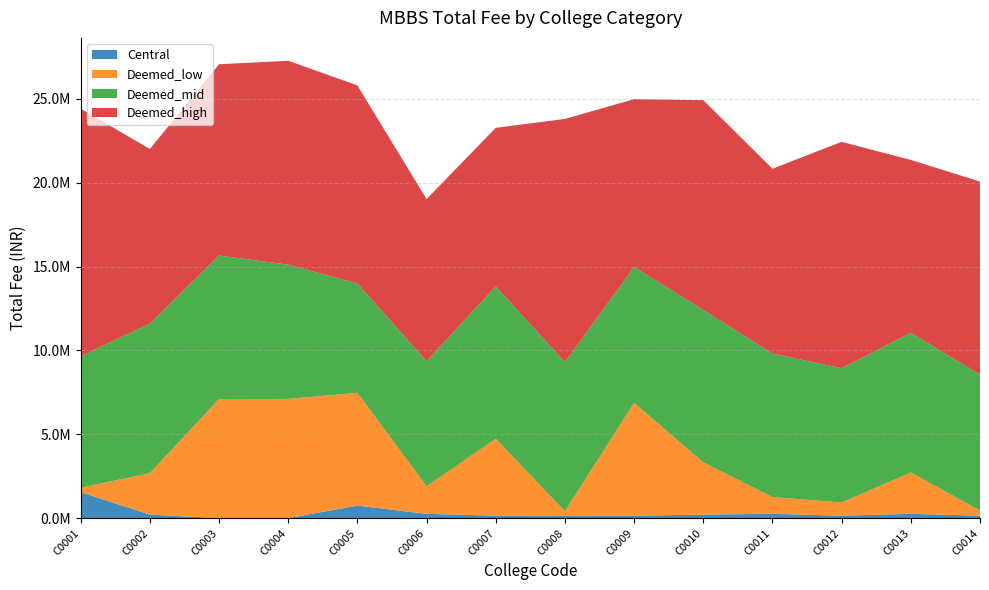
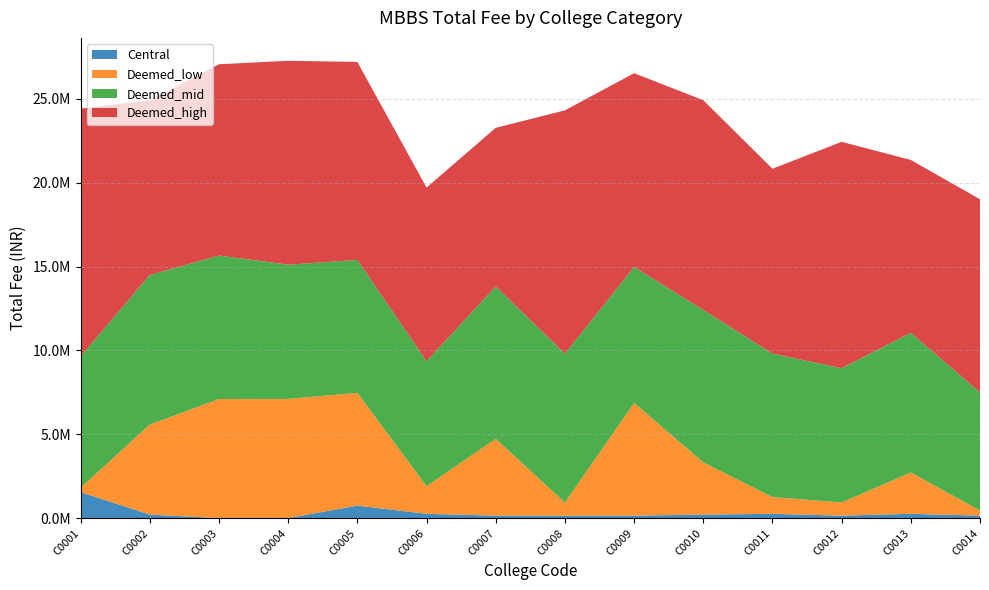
Deemed_low, C0002: 2500000 -> 5400000
Deemed_mid, C0005: 6500000 -> 7900000
Deemed_high, C0006: 9700000 -> 10400000
Deemed_low, C0008: 300000 -> 800000
Deemed_high, C0009: 10000000 -> 11500000
Deemed_mid, C0014: 8100000 -> 7000000
